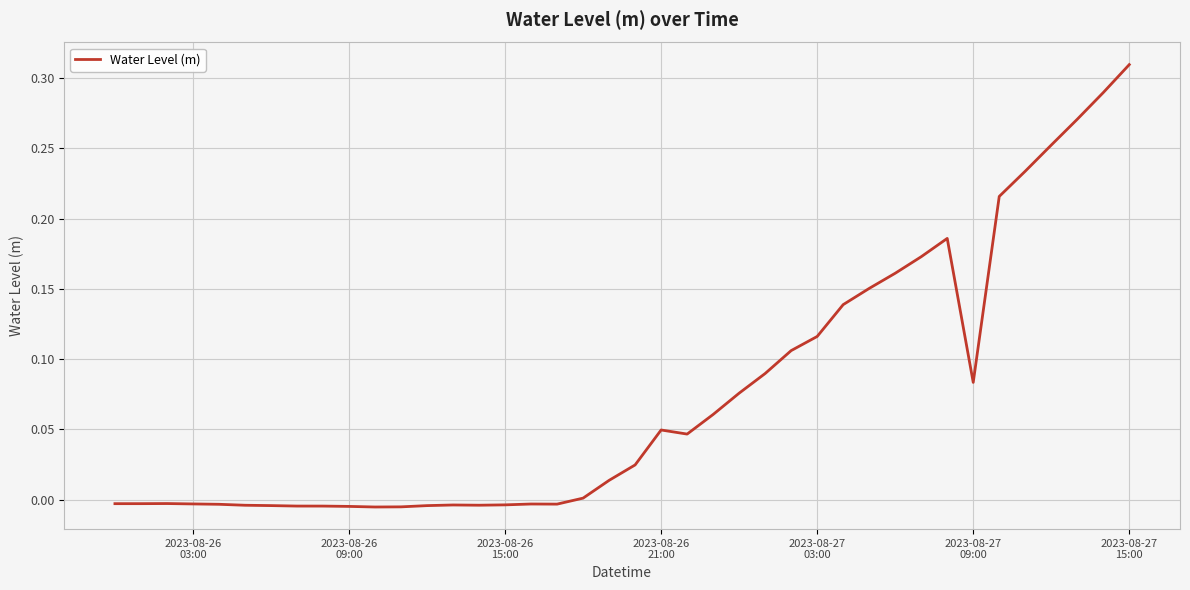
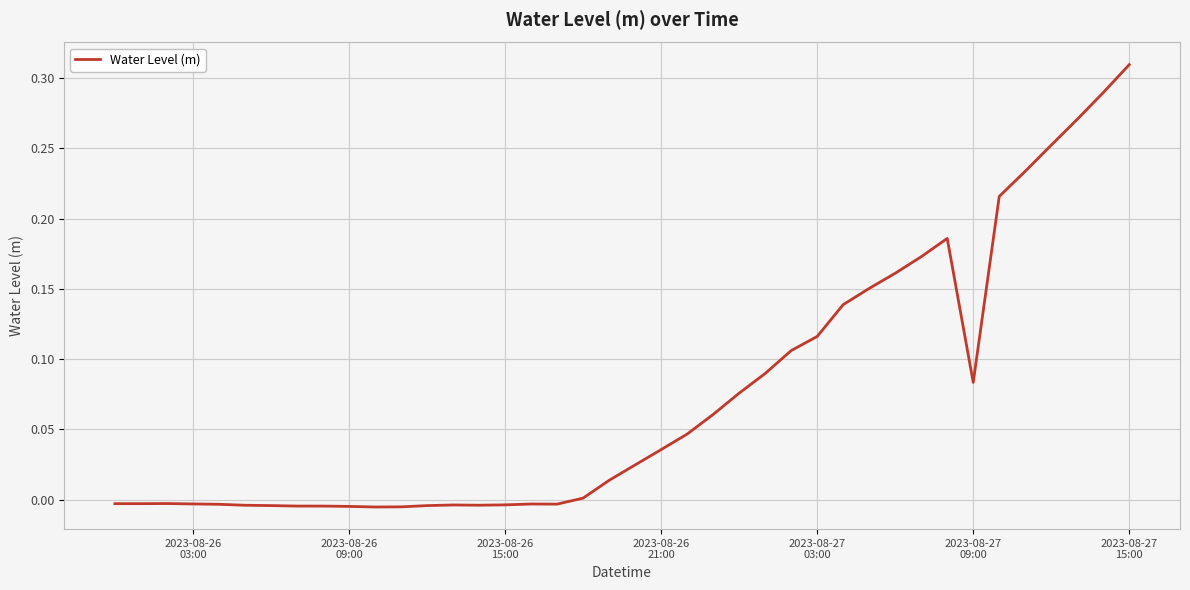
2023-08-26 21:00: 0.050 -> 0.036
